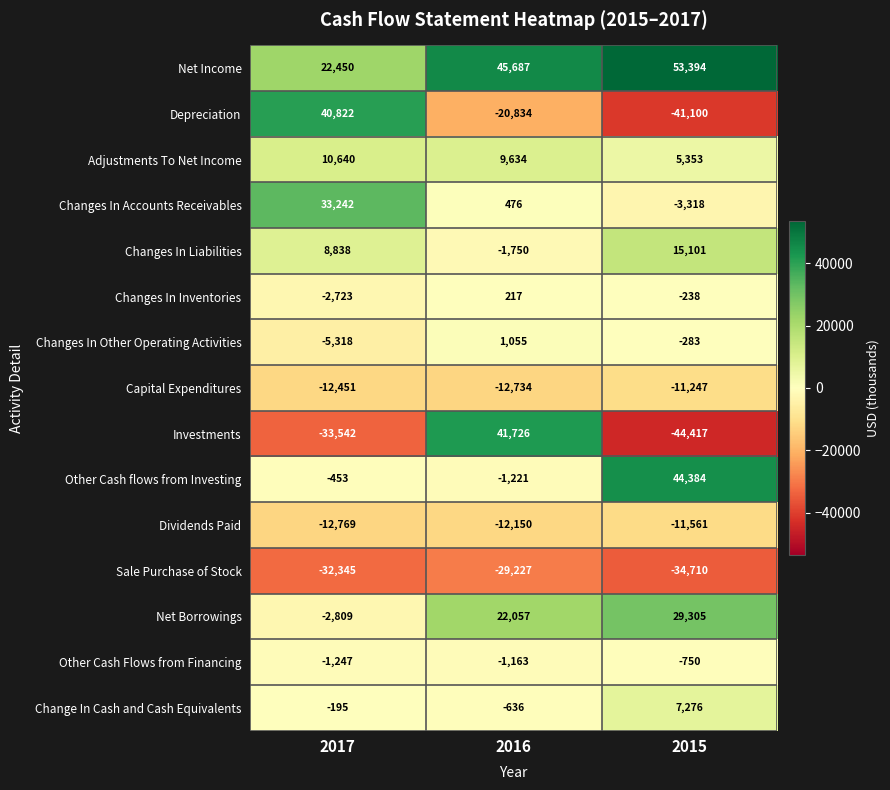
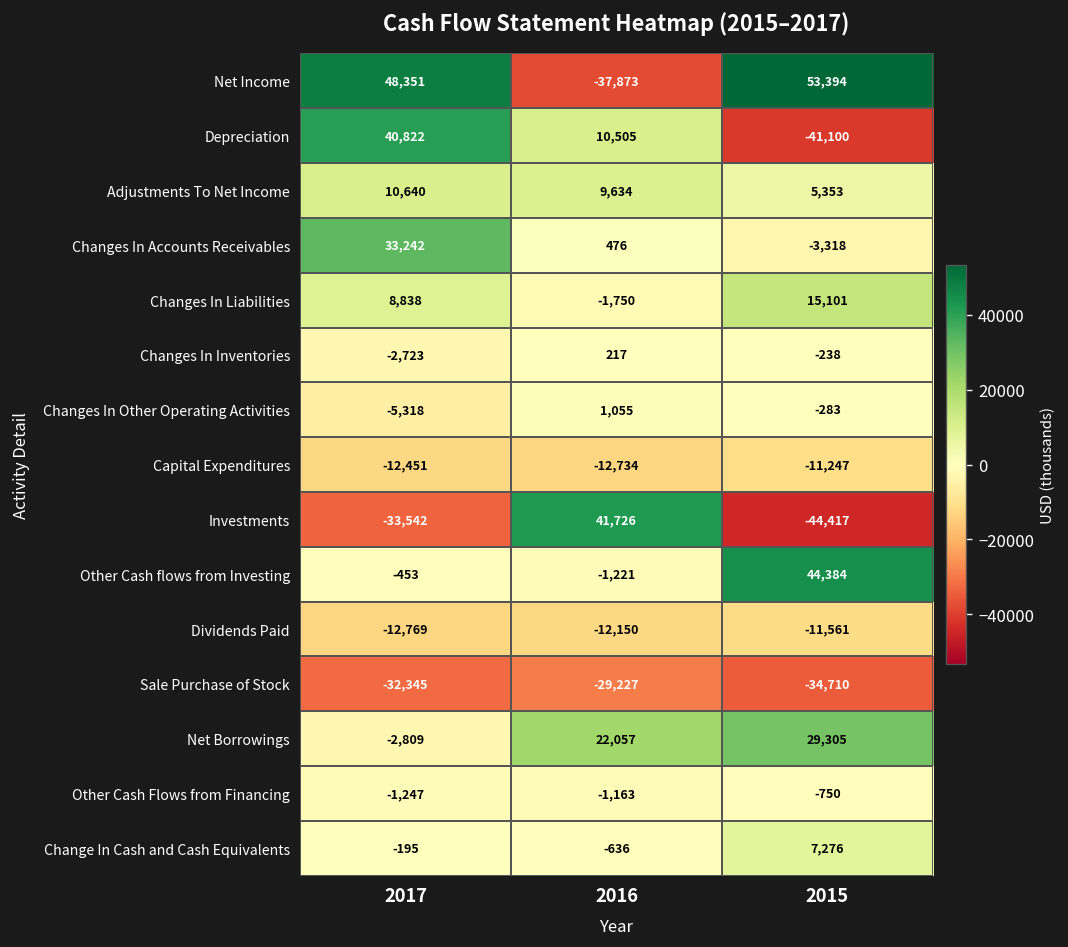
Net Income, 2017: 22,450 -> 48,351
Net Income, 2016: 45,687 -> -37,873
Depreciation, 2016: -20,834 -> 10,505
